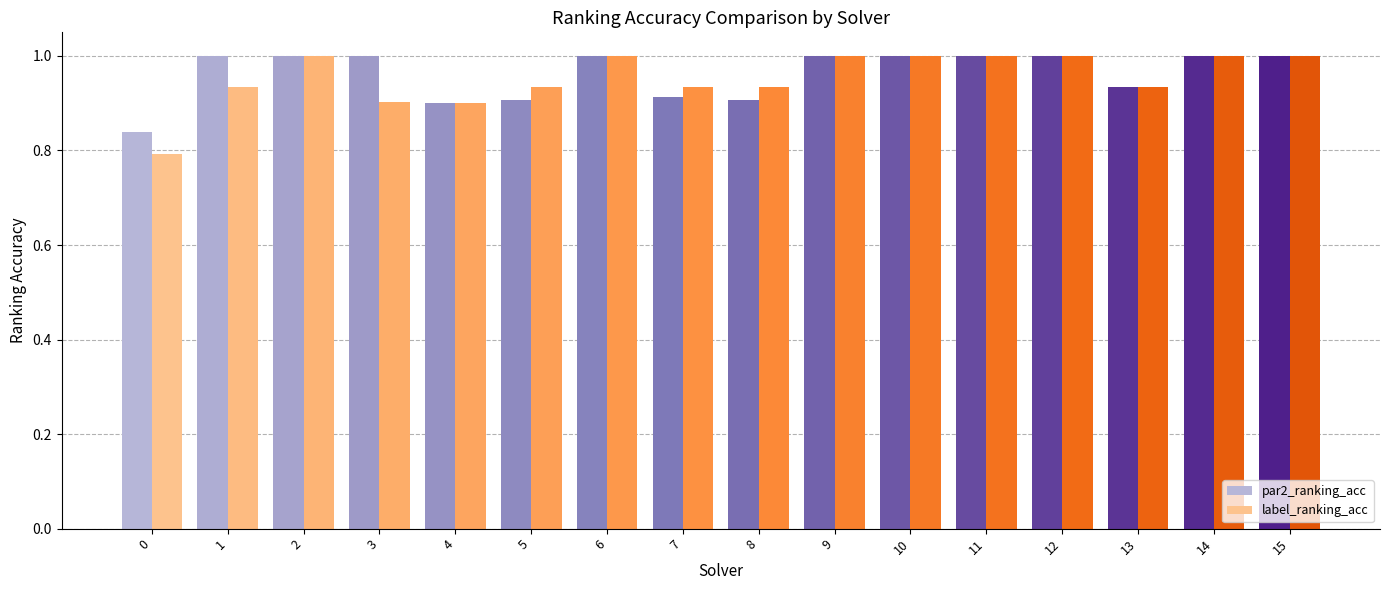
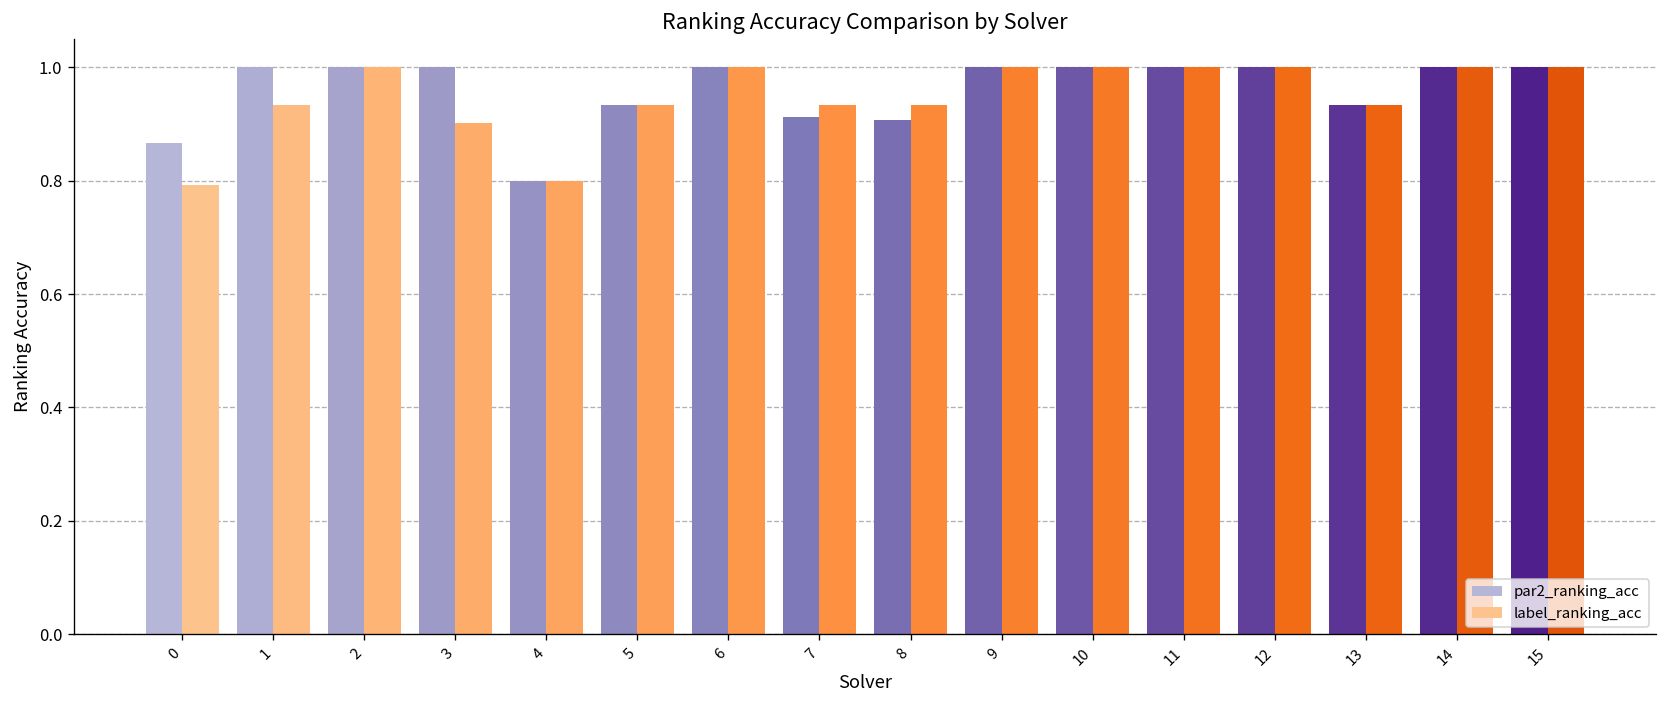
par2_ranking_acc, 0: 0.84 -> 0.87
par2_ranking_acc, 4: 0.9 -> 0.8
label_ranking_acc, 4: 0.9 -> 0.8
par2_ranking_acc, 5: 0.91 -> 0.93
